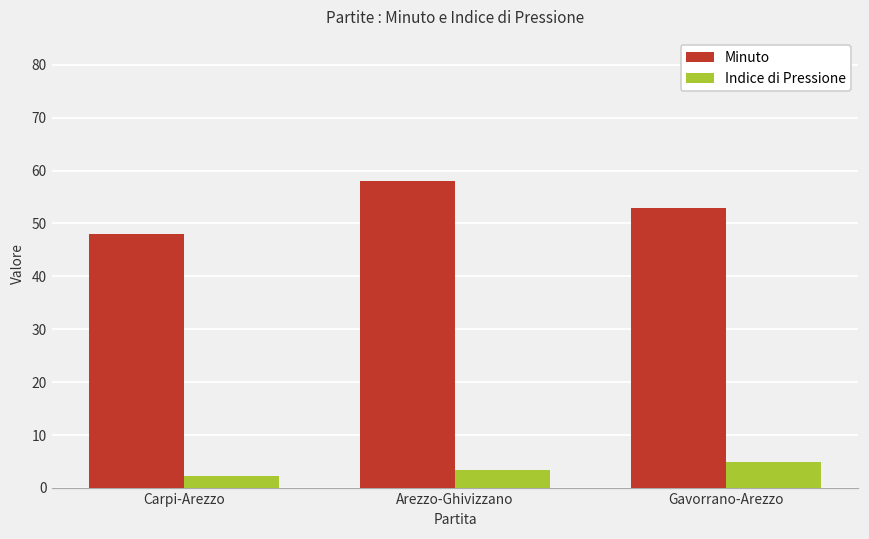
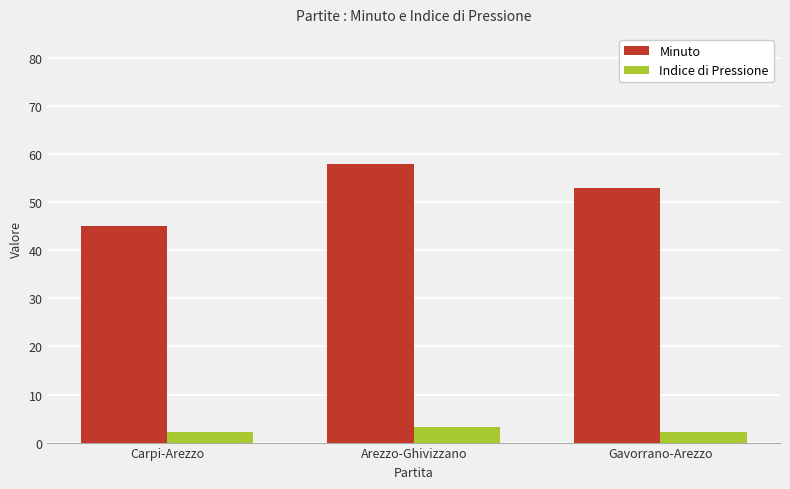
Minuto, Carpi-Arezzo: 48 -> 45
Indice di Pressione, Gavorrano-Arezzo: 5 -> 2
